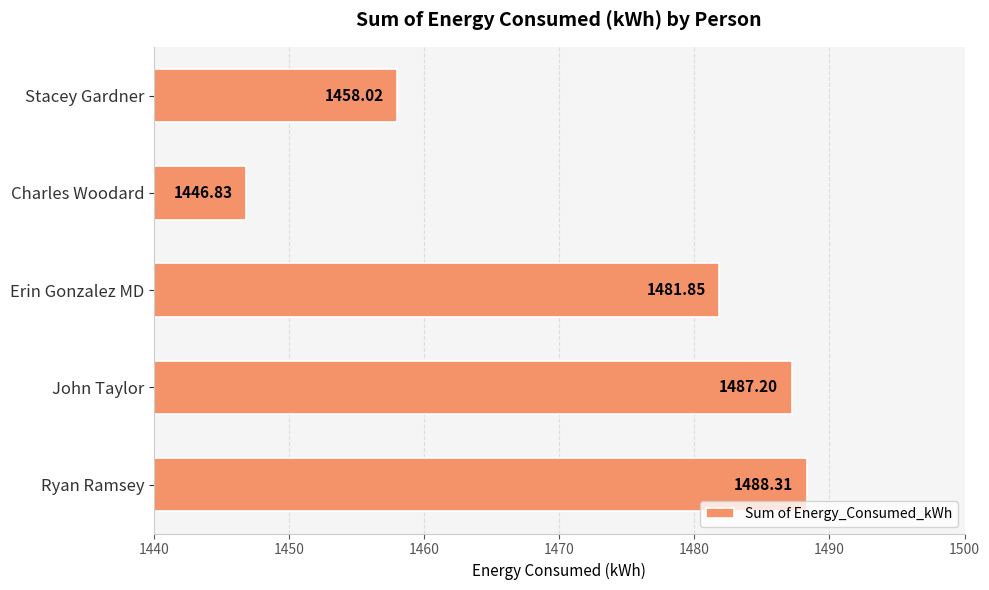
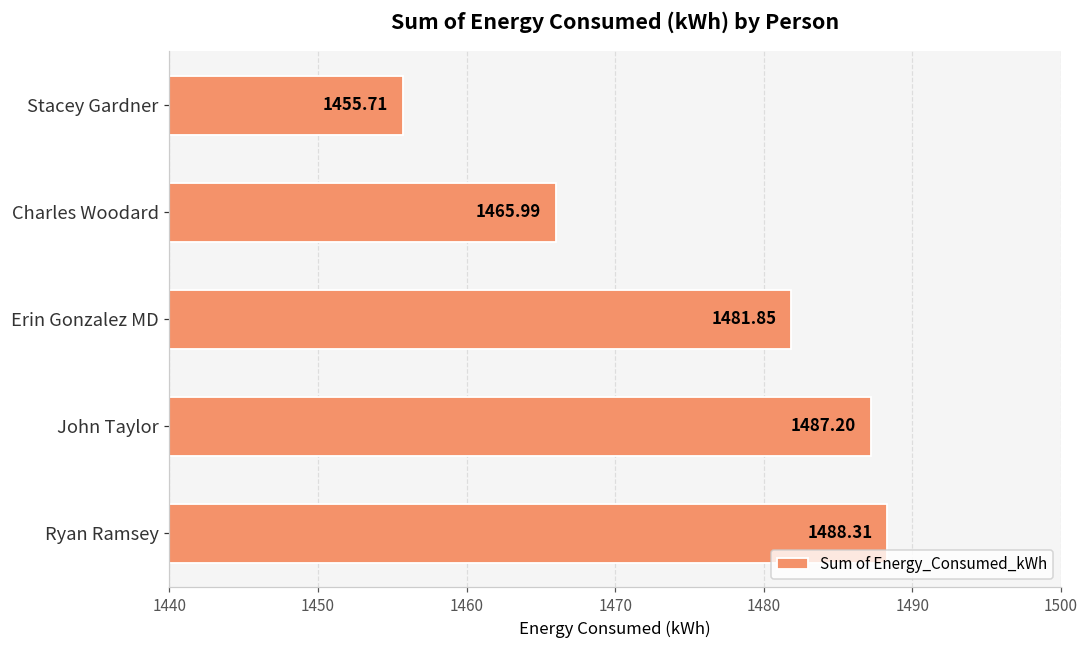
Stacey Gardner: 1458.02 -> 1455.71
Charles Woodard: 1446.83 -> 1465.99
